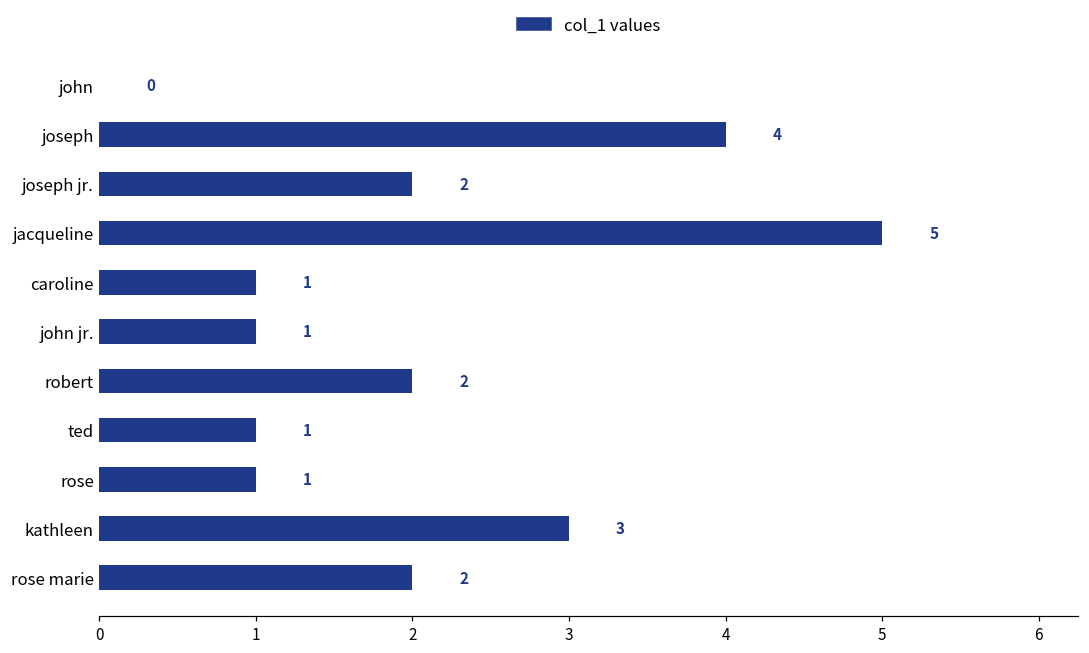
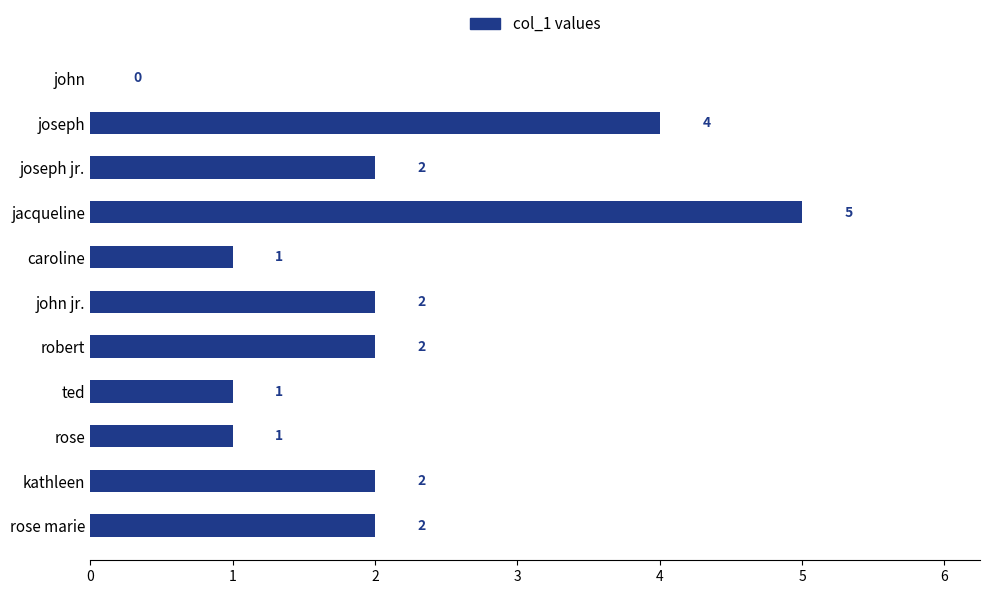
john jr.: 1 -> 2
kathleen: 3 -> 2
